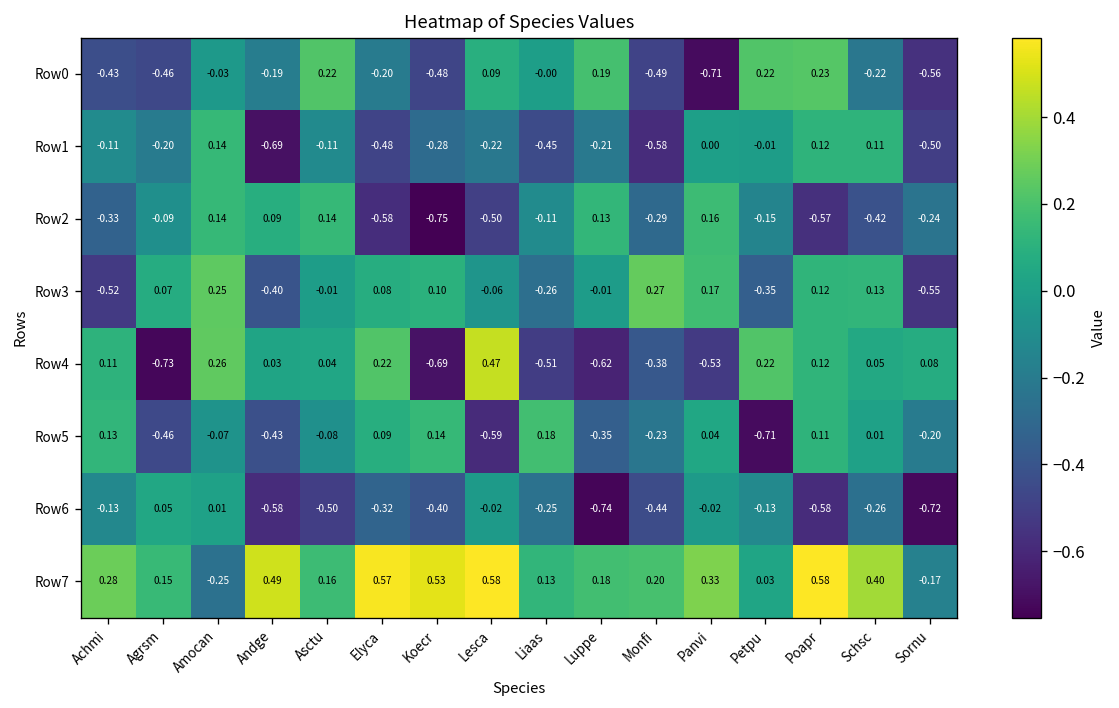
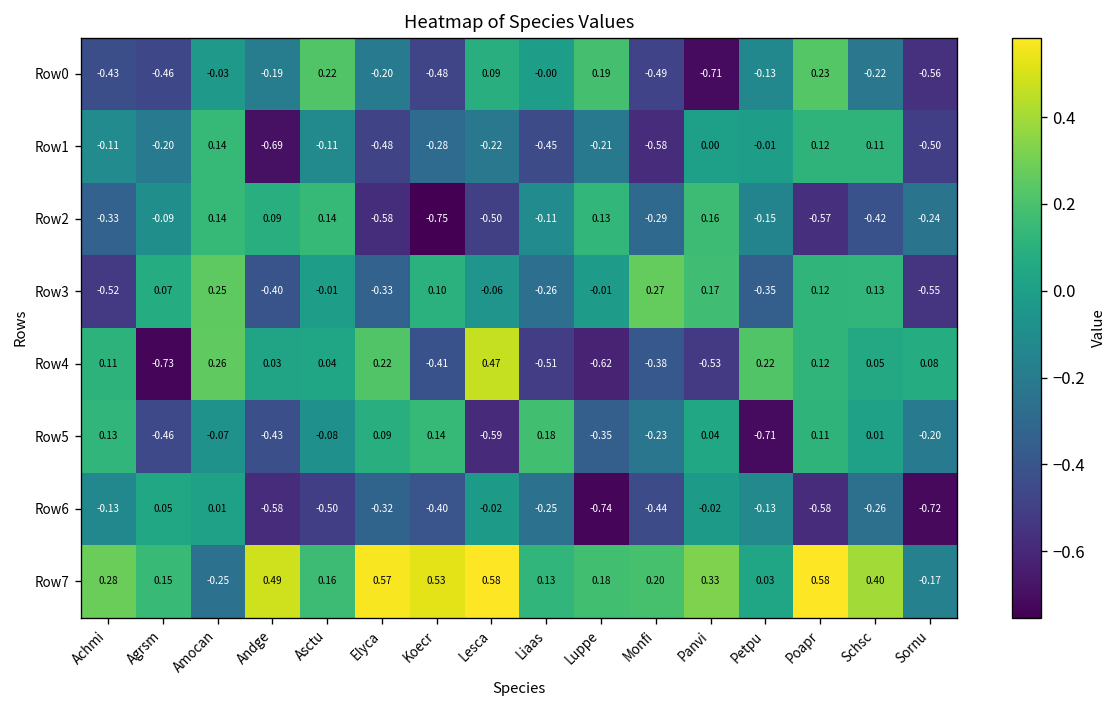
Row0, Petpu: 0.22 -> -0.13
Row3, Elyca: 0.08 -> -0.33
Row4, Koecr: -0.69 -> -0.41
